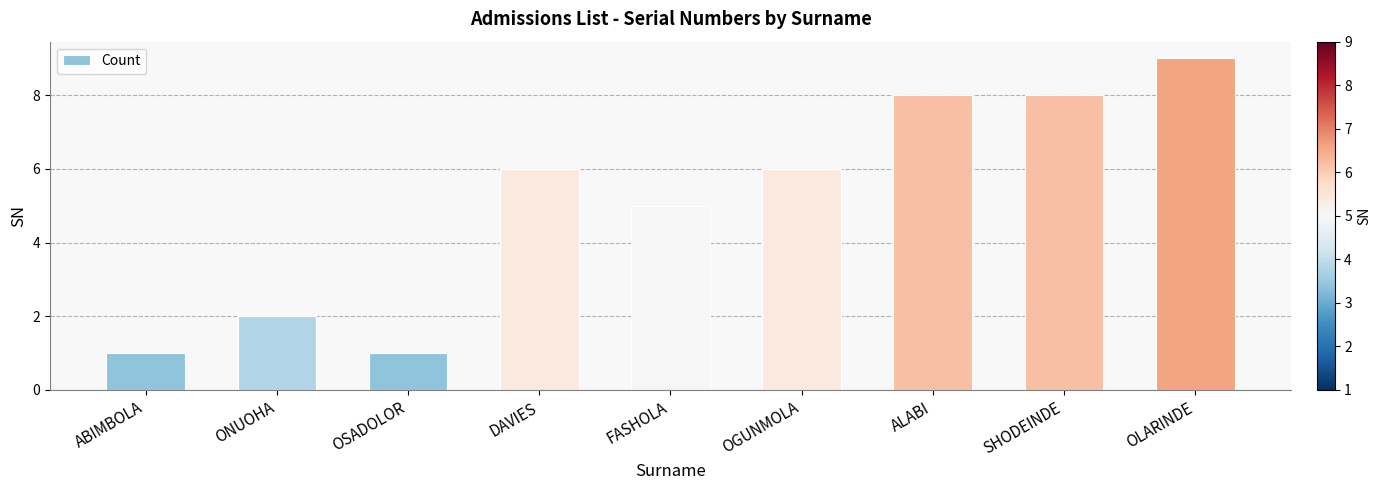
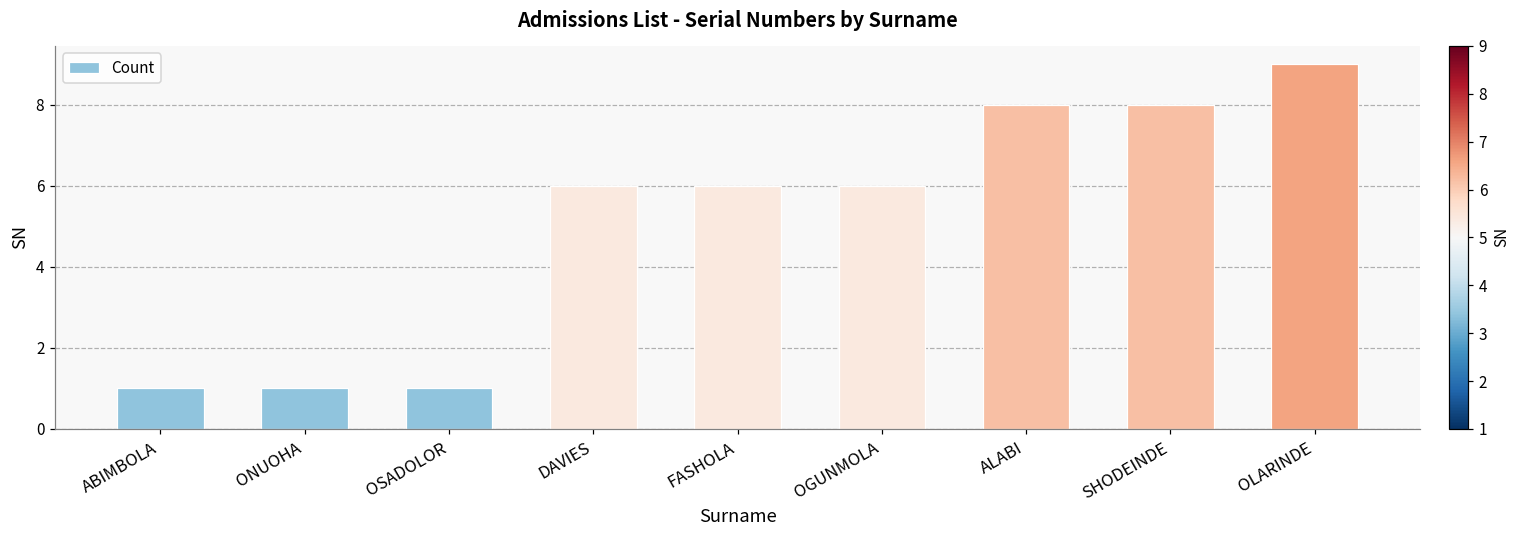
ONUOHA: 2 -> 1
FASHOLA: 5 -> 6
